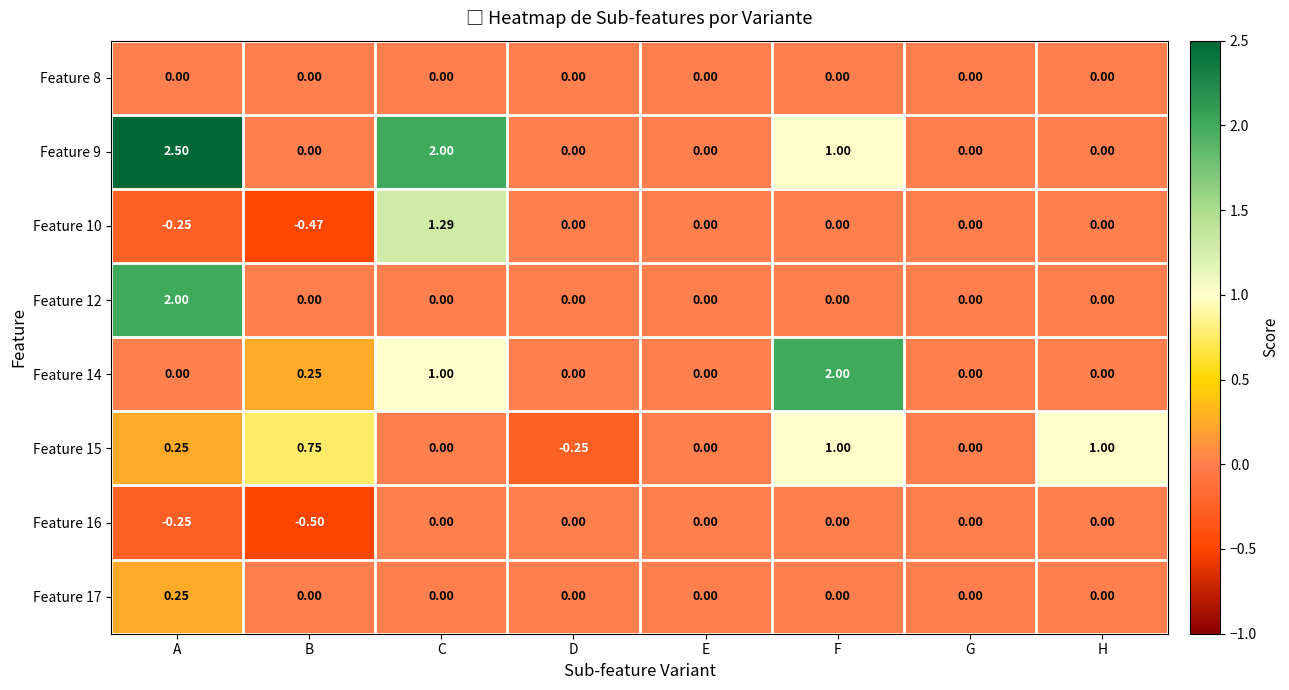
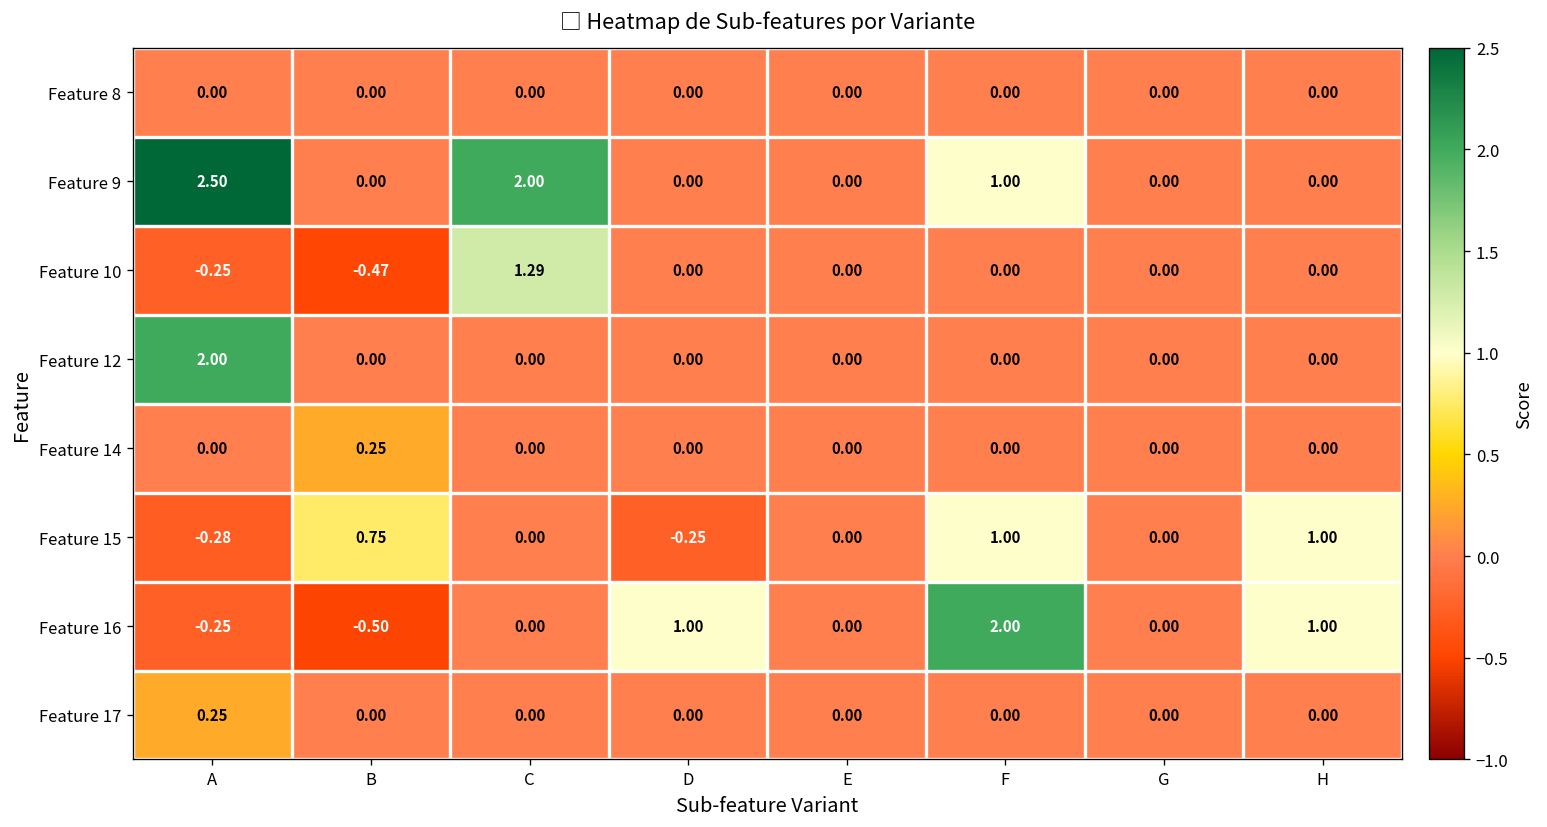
Feature 14, C: 1.00 -> 0.00
Feature 14, F: 2.00 -> 0.00
Feature 15, A: 0.25 -> -0.28
Feature 16, D: 0.00 -> 1.00
Feature 16, F: 0.00 -> 2.00
Feature 16, H: 0.00 -> 1.00
